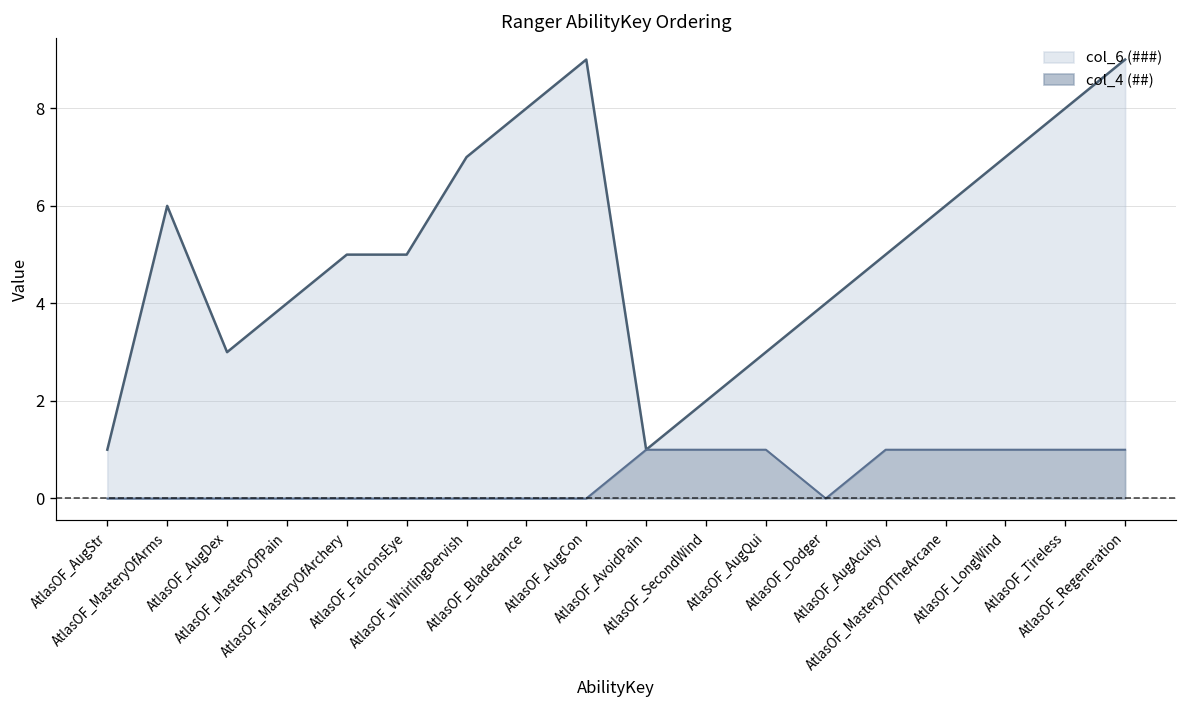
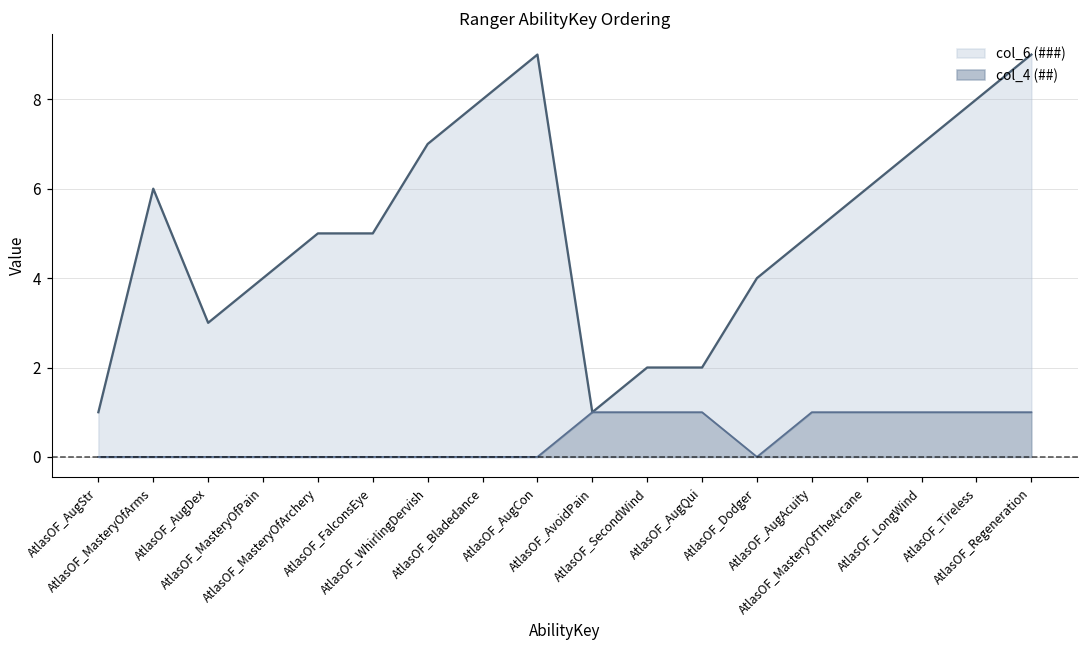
col_6 (###), AtlasOF_AugQui: 3 -> 2
